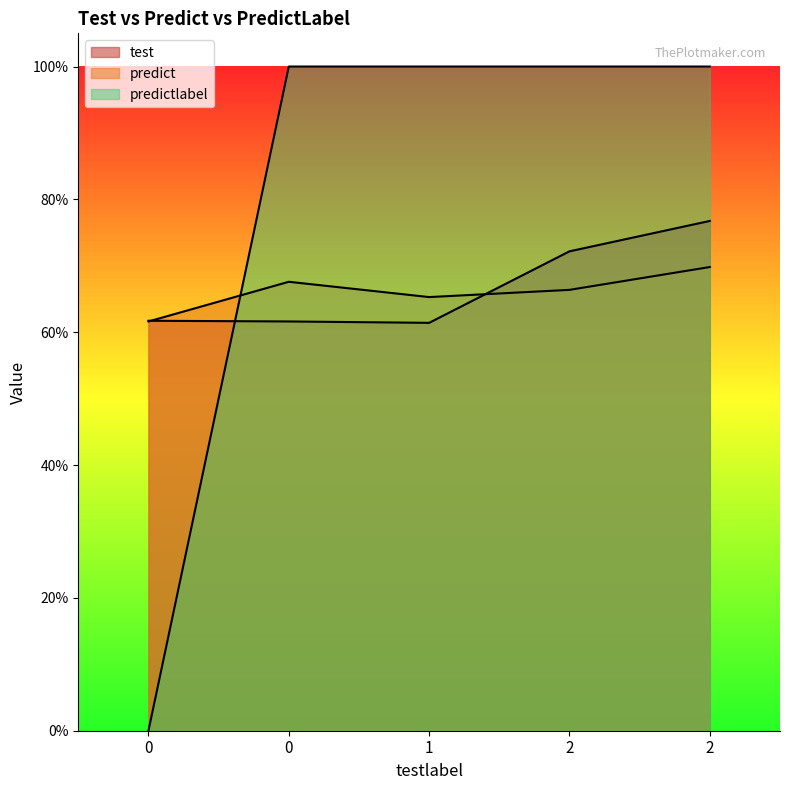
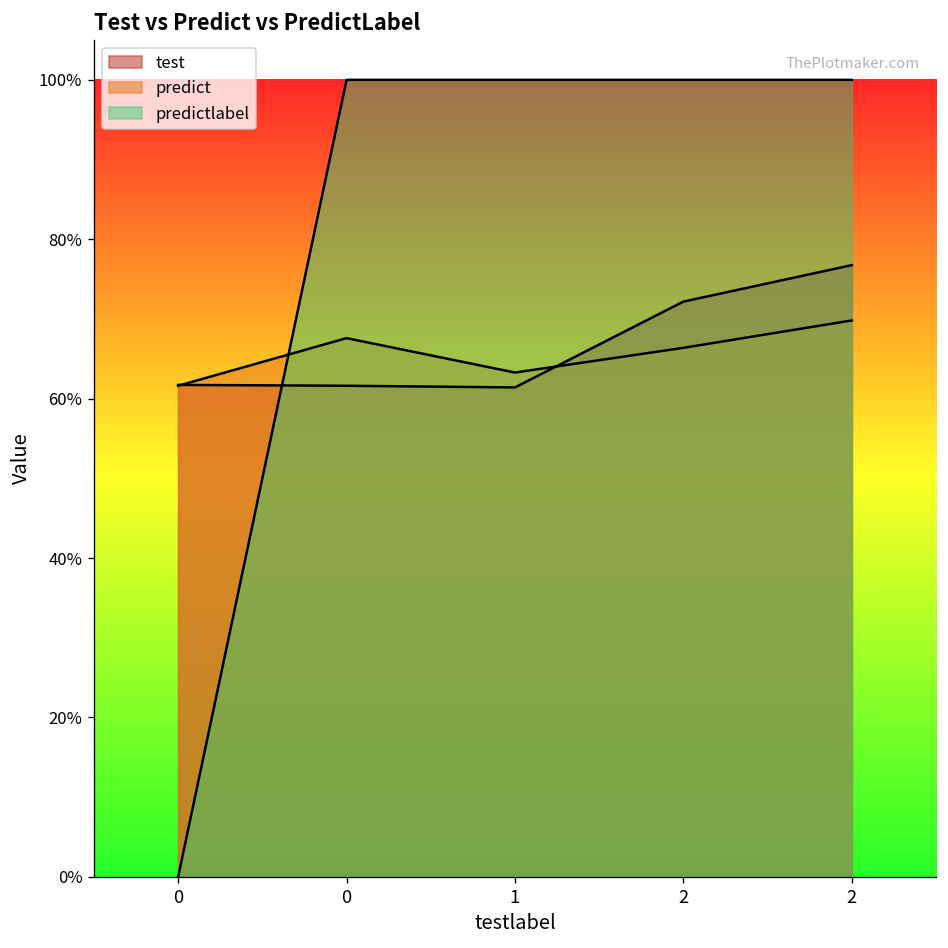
predict, 1: 65% -> 63%
